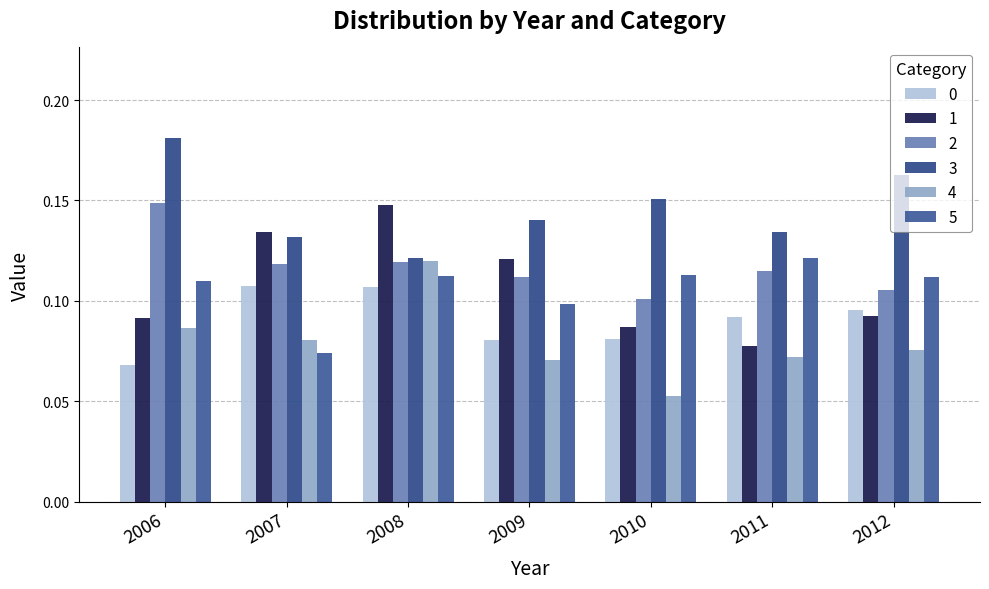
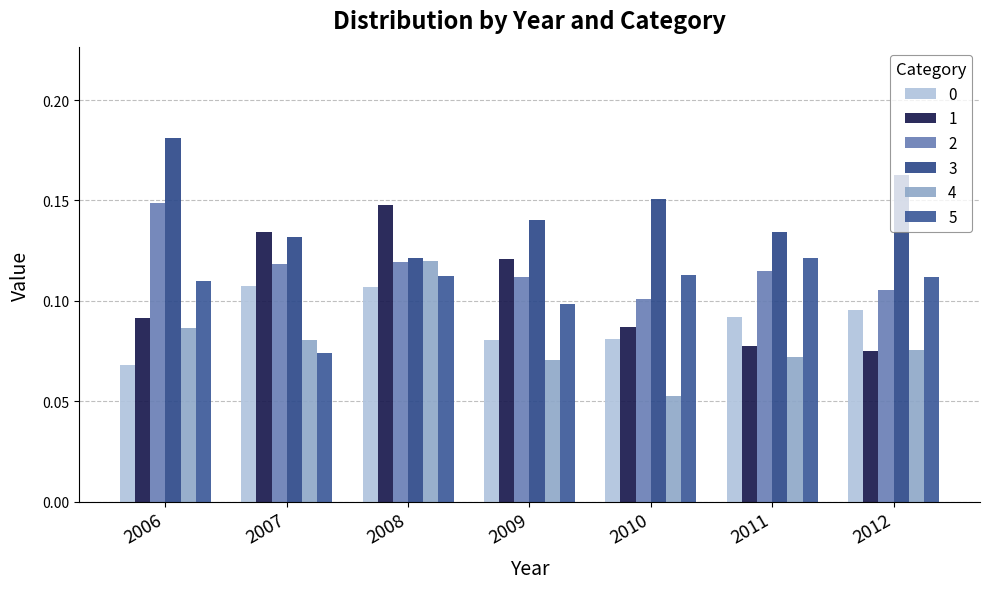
1, 2012: 0.092 -> 0.075
